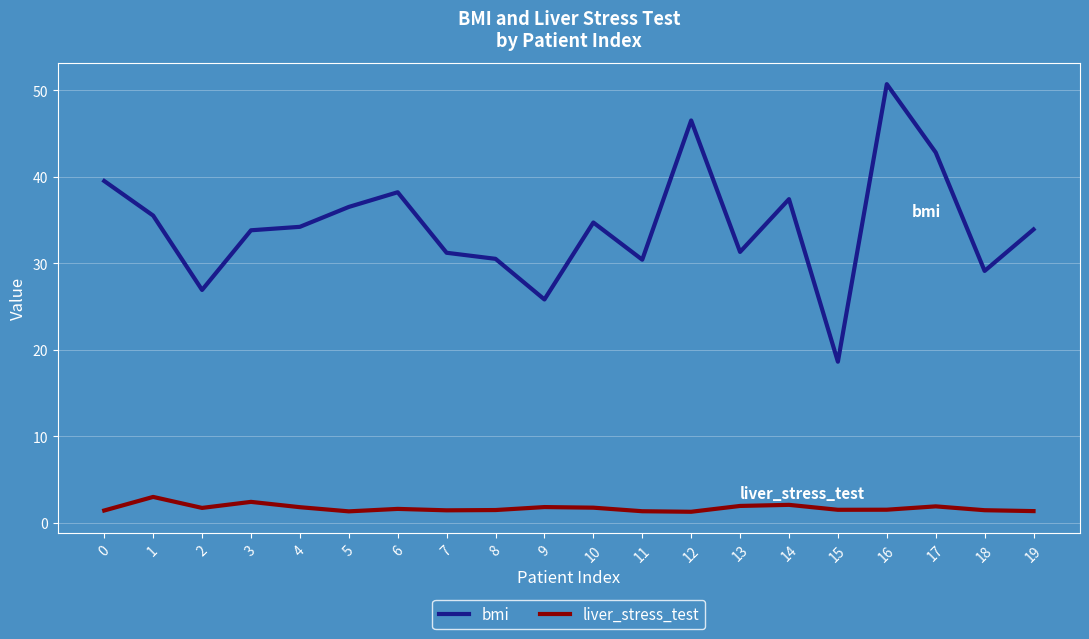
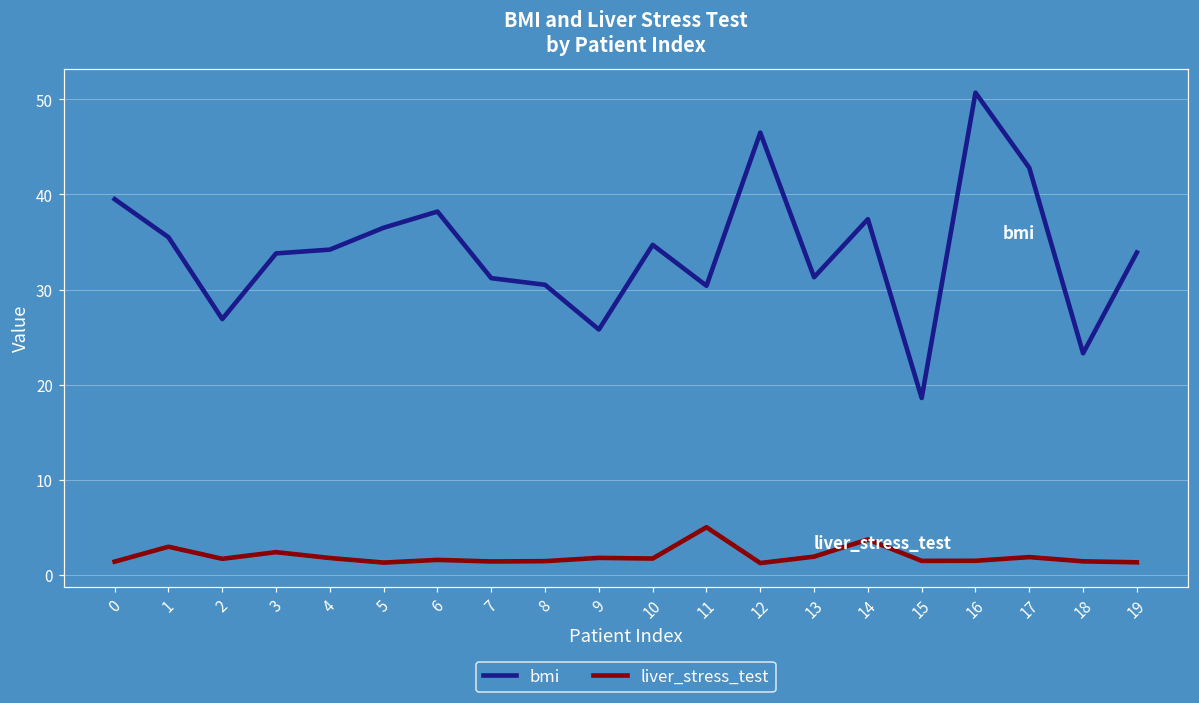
liver_stress_test, 11: 1 -> 5
liver_stress_test, 14: 2 -> 4
bmi, 18: 29 -> 23
